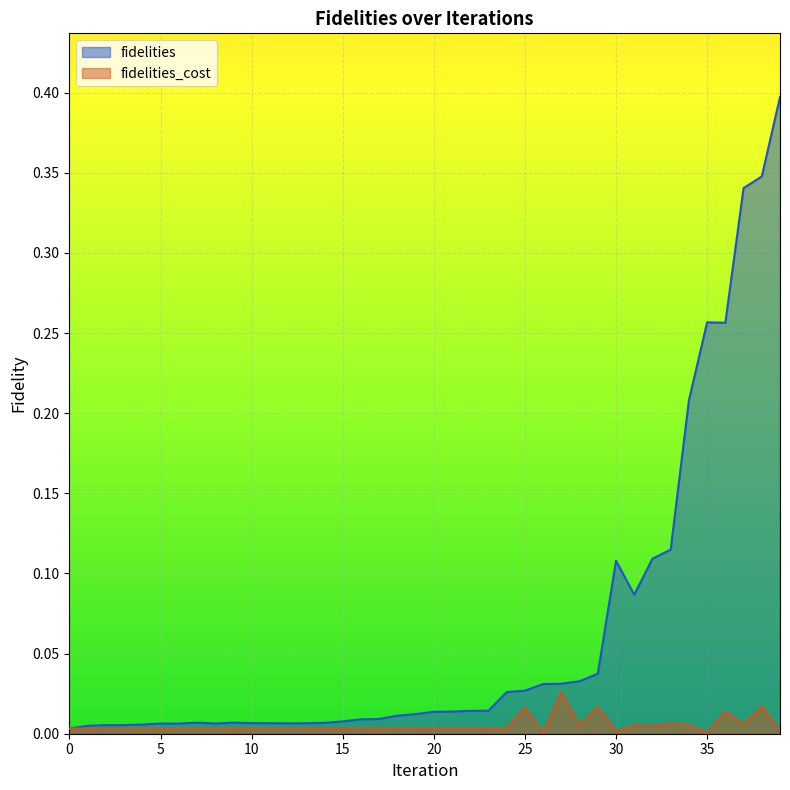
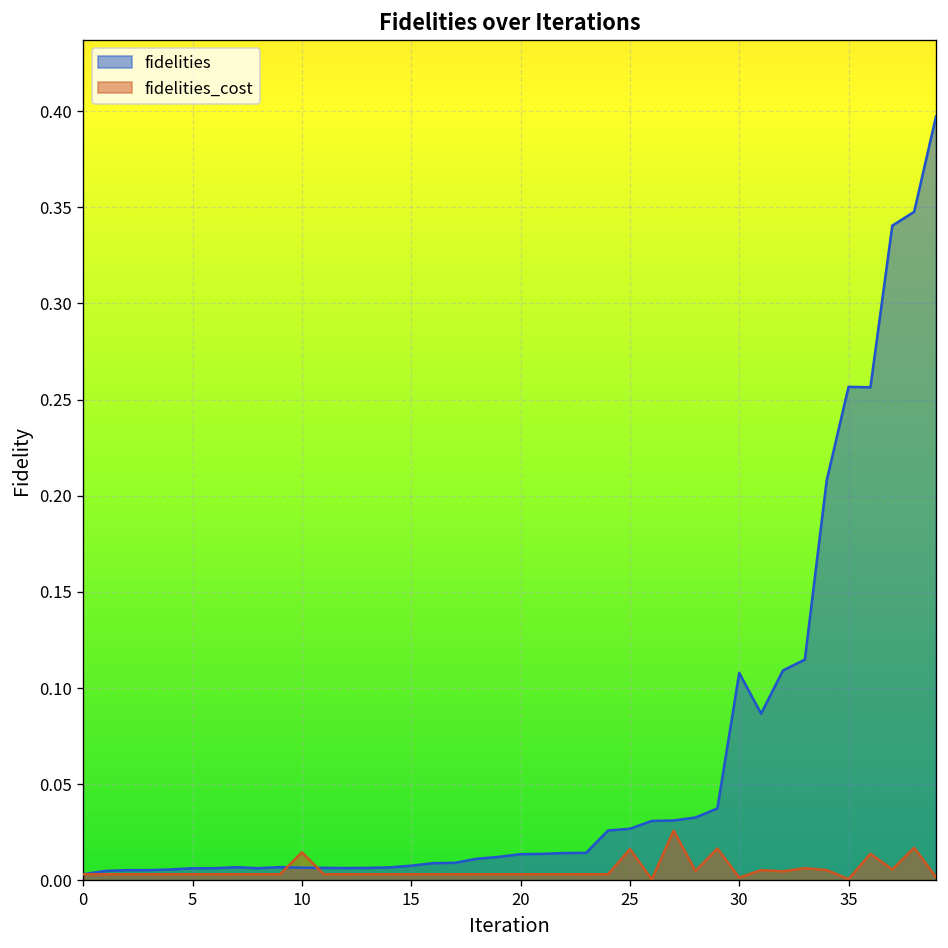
fidelities_cost, 10: 0.003 -> 0.015
